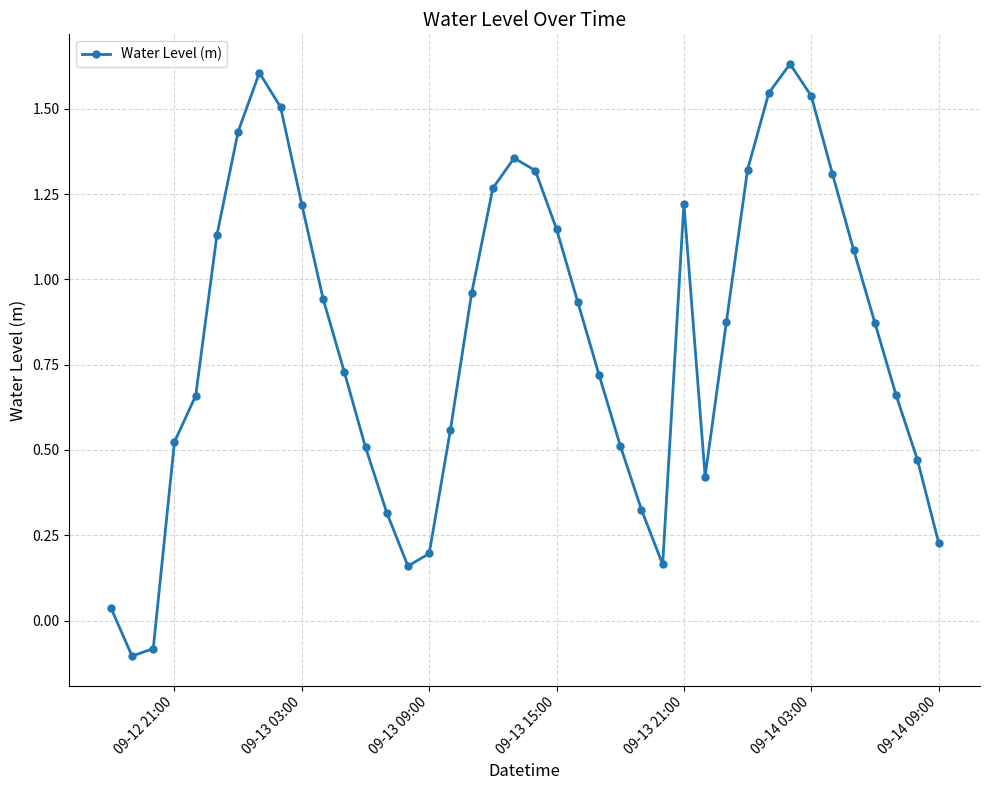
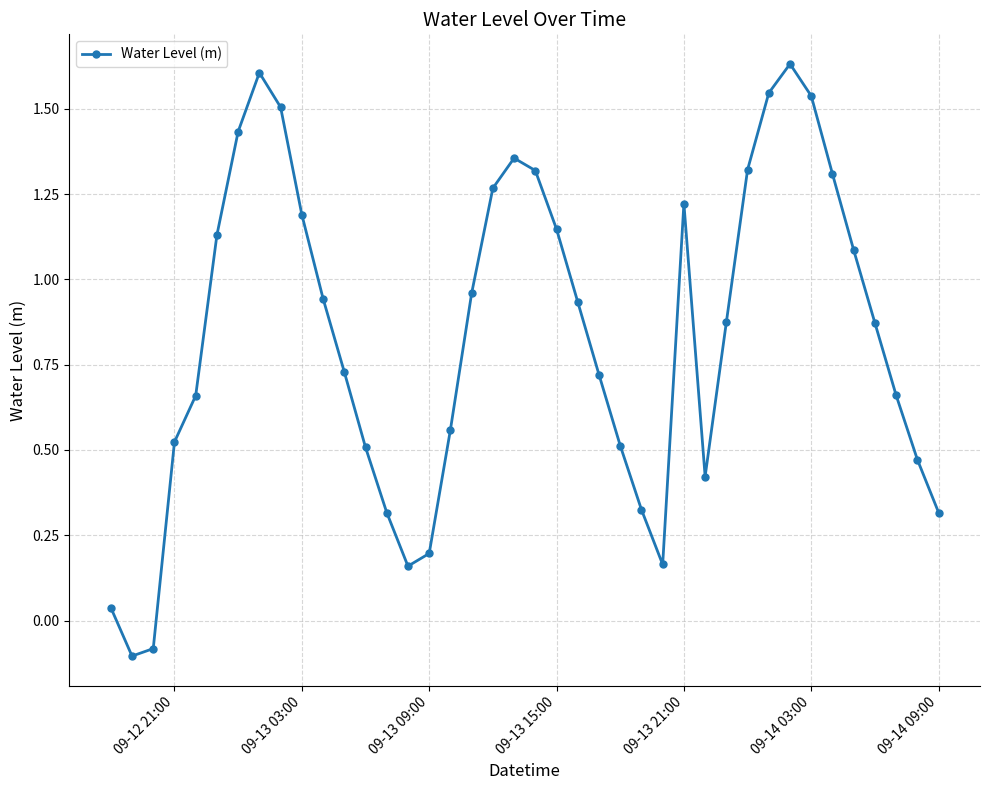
09-13 03:00: 1.22 -> 1.19
09-14 09:00: 0.23 -> 0.32
